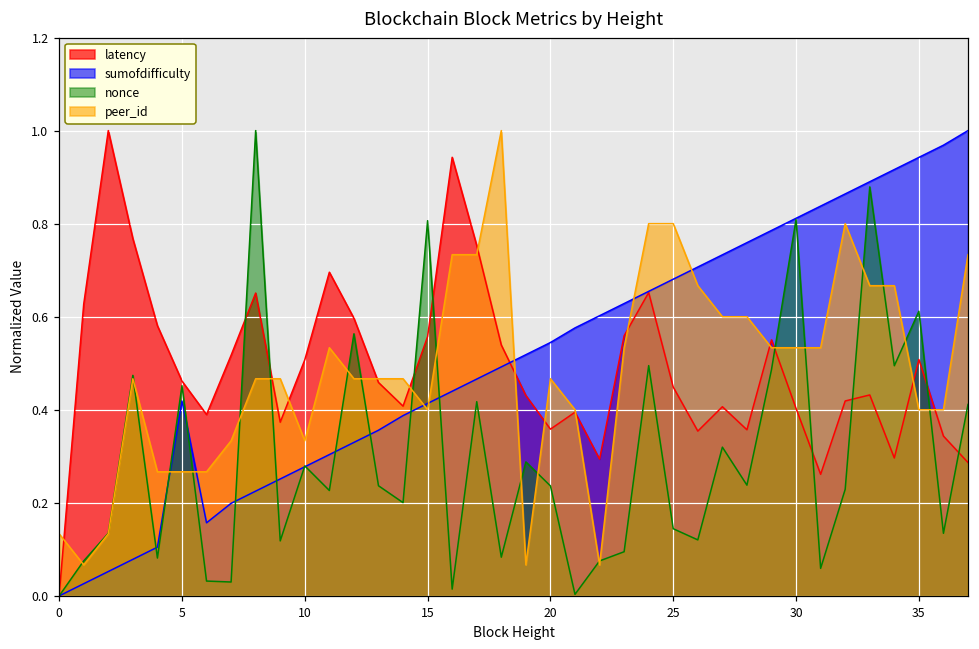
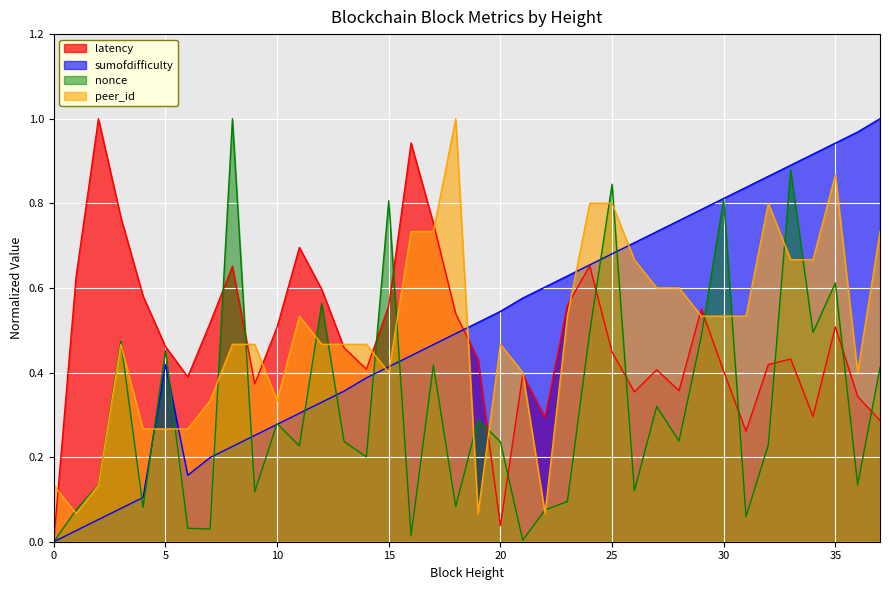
latency, 20: 0.36 -> 0.04
nonce, 25: 0.14 -> 0.85
peer_id, 35: 0.40 -> 0.87
